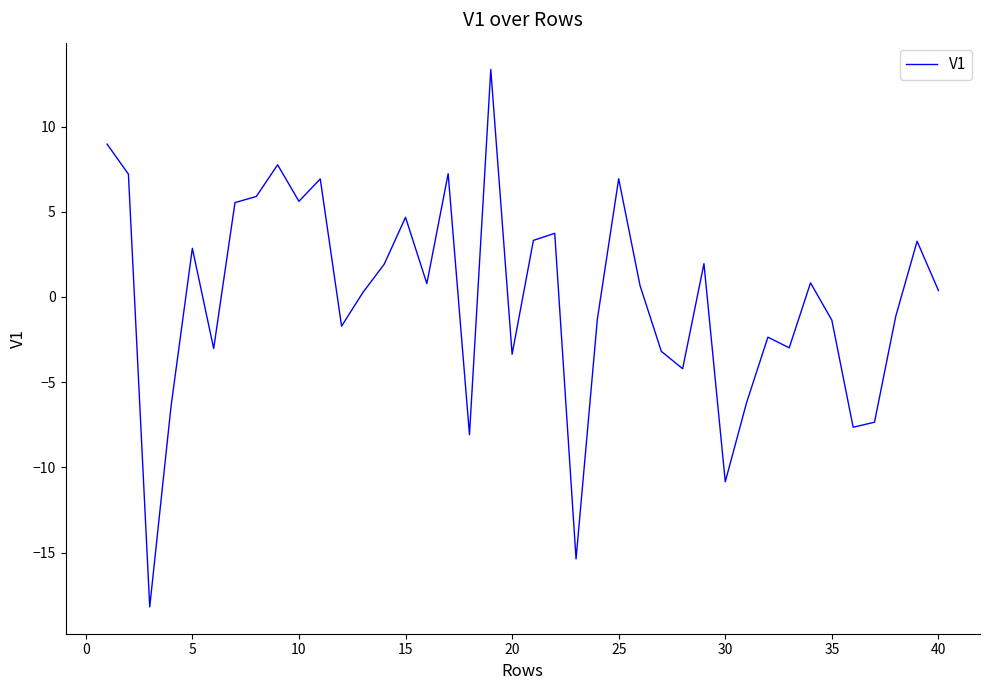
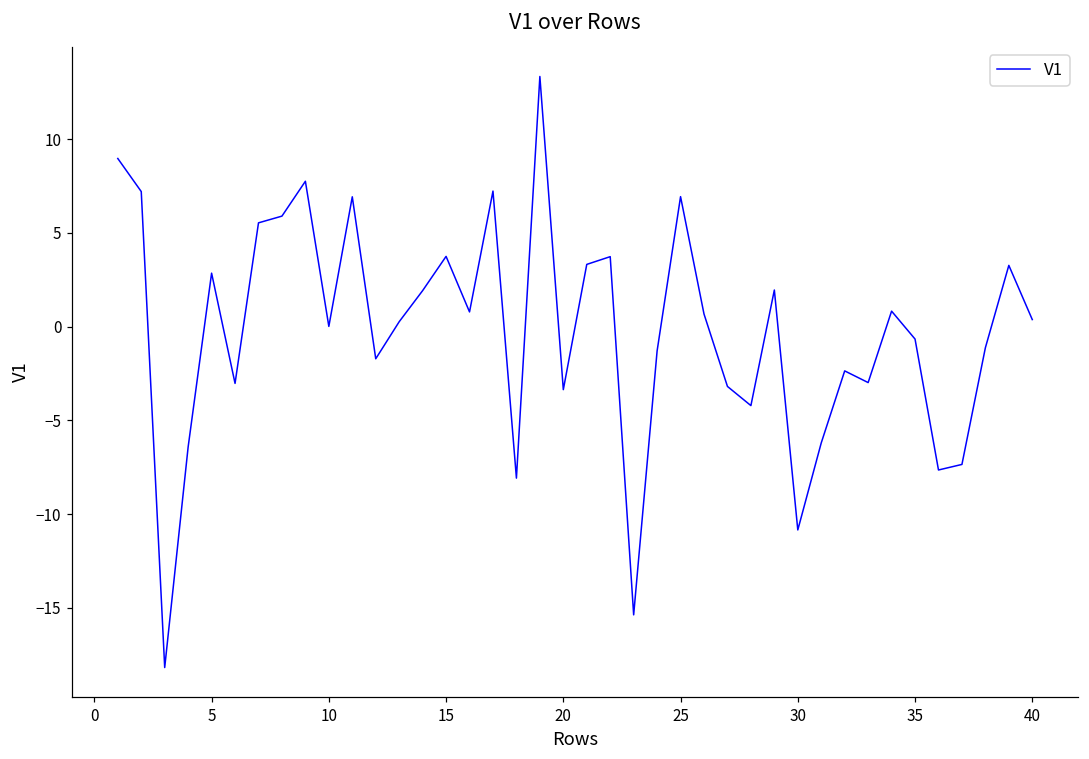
10: 5.6 -> 0.0
15: 4.7 -> 3.8
35: -1.4 -> -0.7
